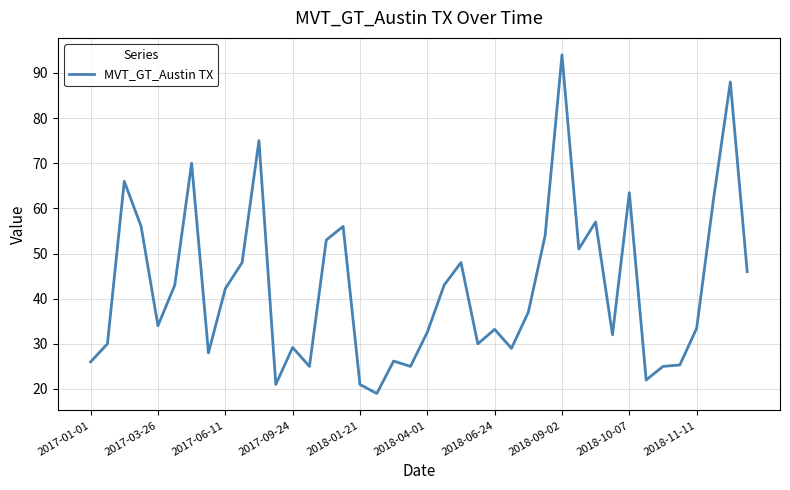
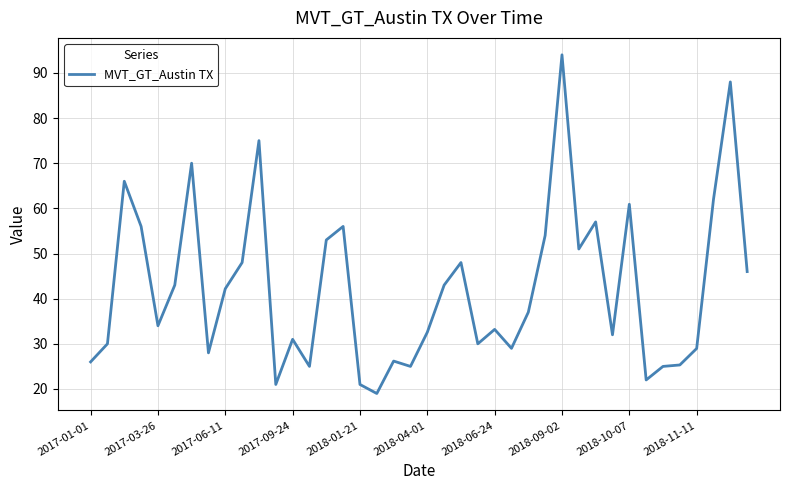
2017-09-24: 29 -> 31
2018-10-07: 63 -> 61
2018-11-11: 33 -> 29
